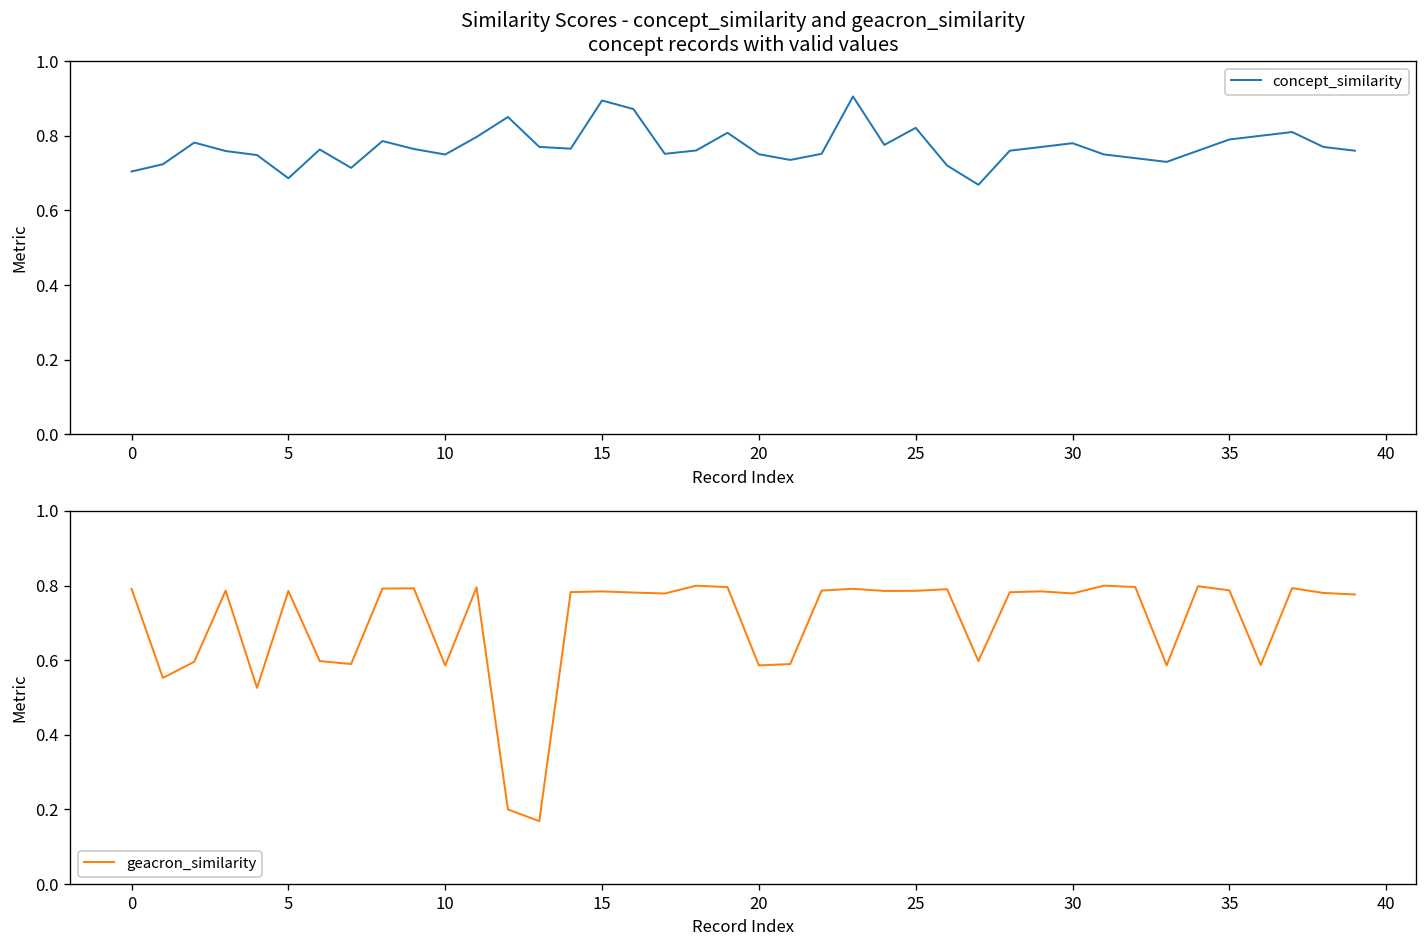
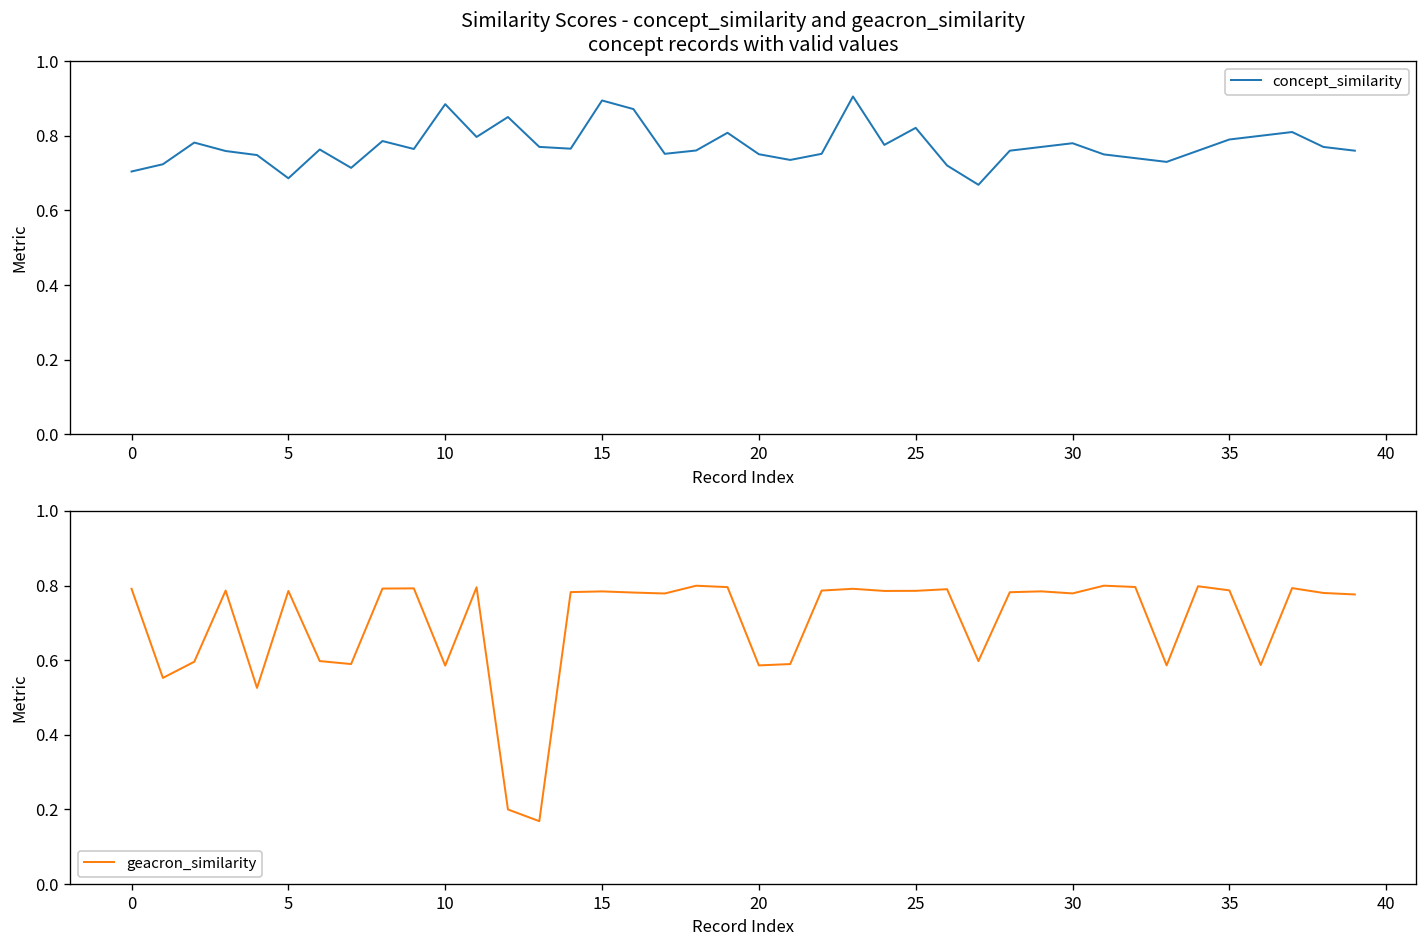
Similarity Scores - concept_similarity and geacron_similarity concept records with valid values, 10: 0.75 -> 0.88
